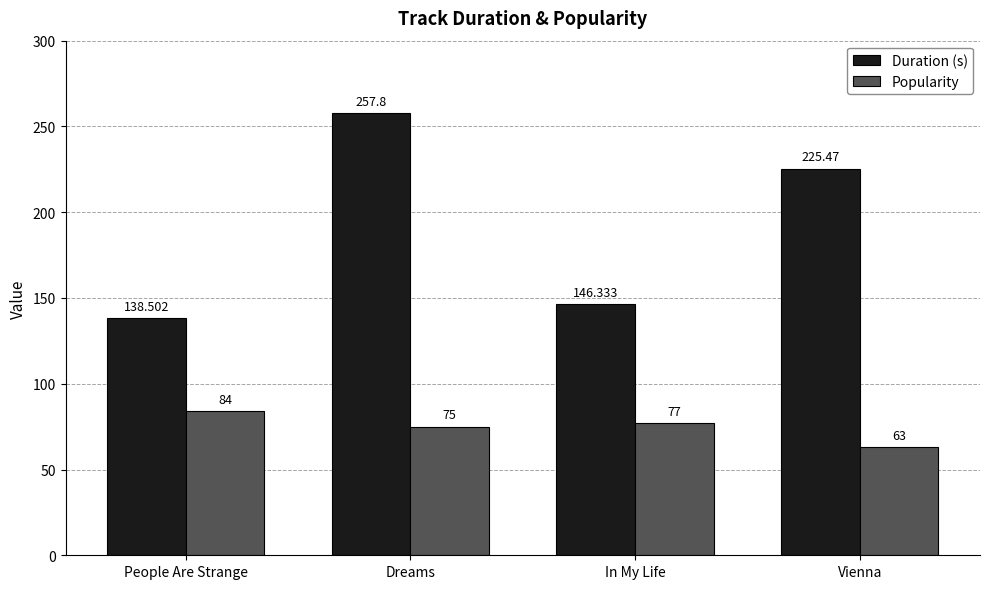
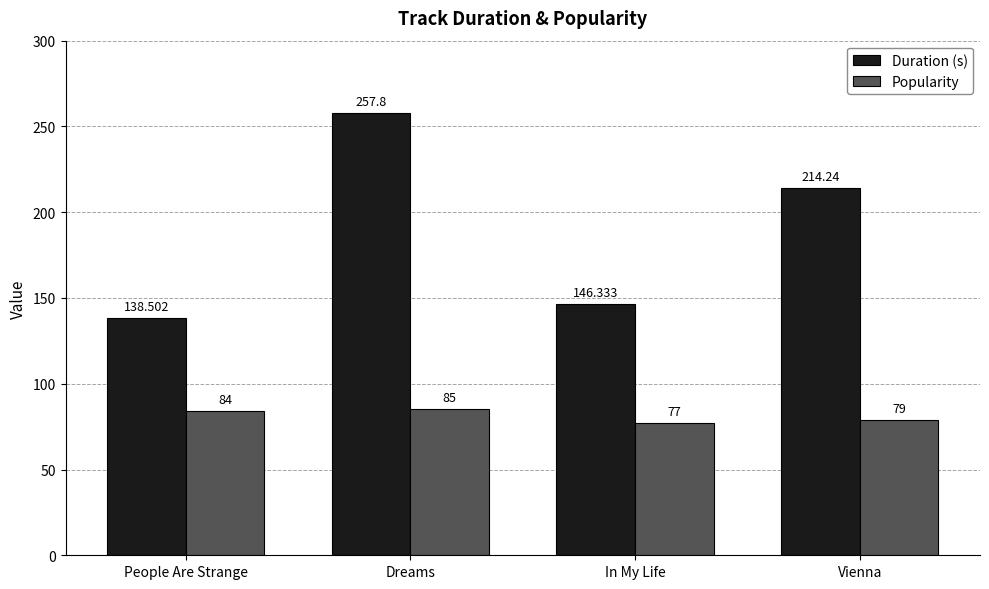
Popularity, Dreams: 75 -> 85
Duration (s), Vienna: 225.47 -> 214.24
Popularity, Vienna: 63 -> 79
